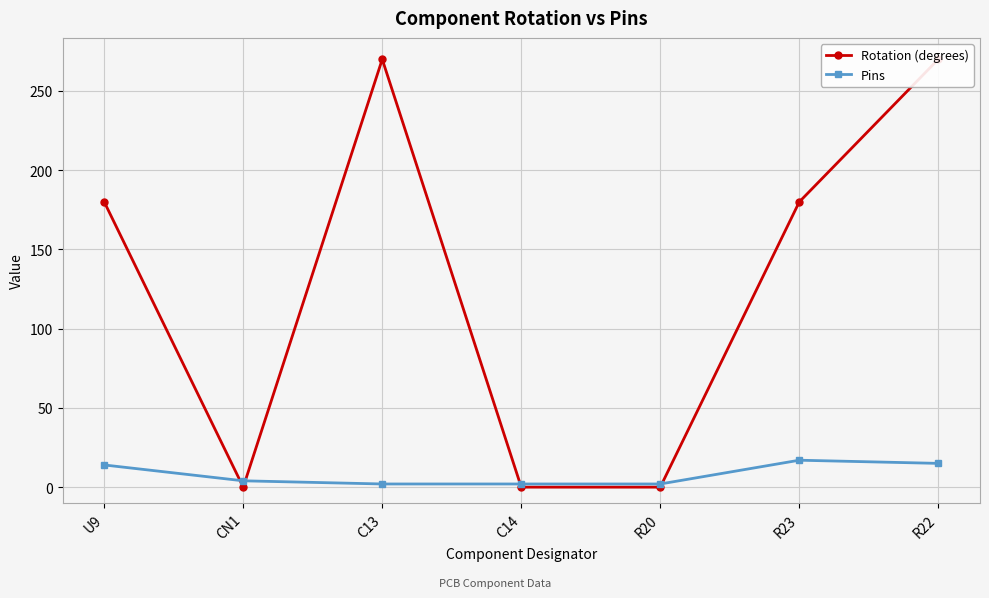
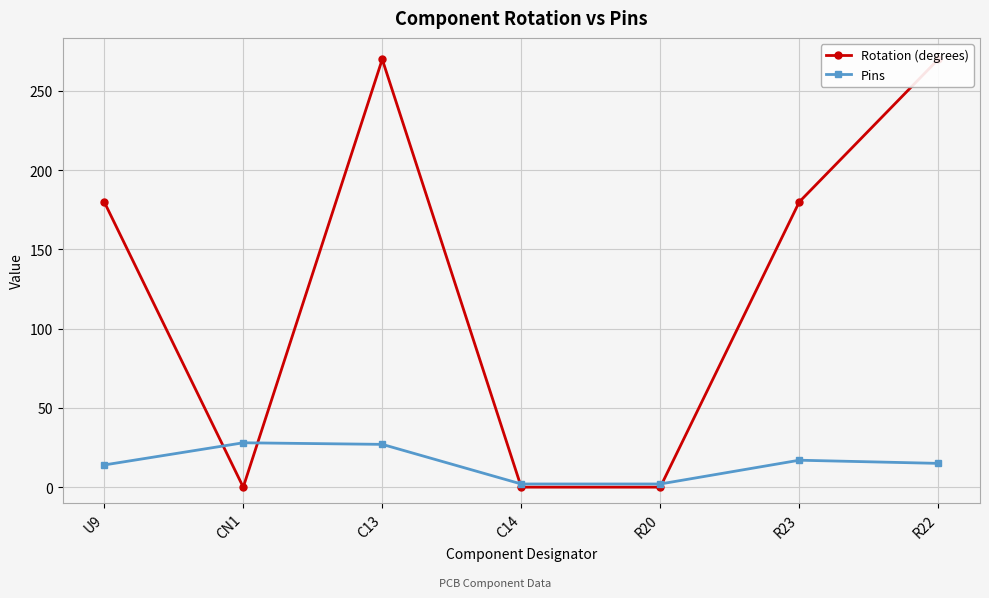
Pins, CN1: 4 -> 28
Pins, C13: 2 -> 27
